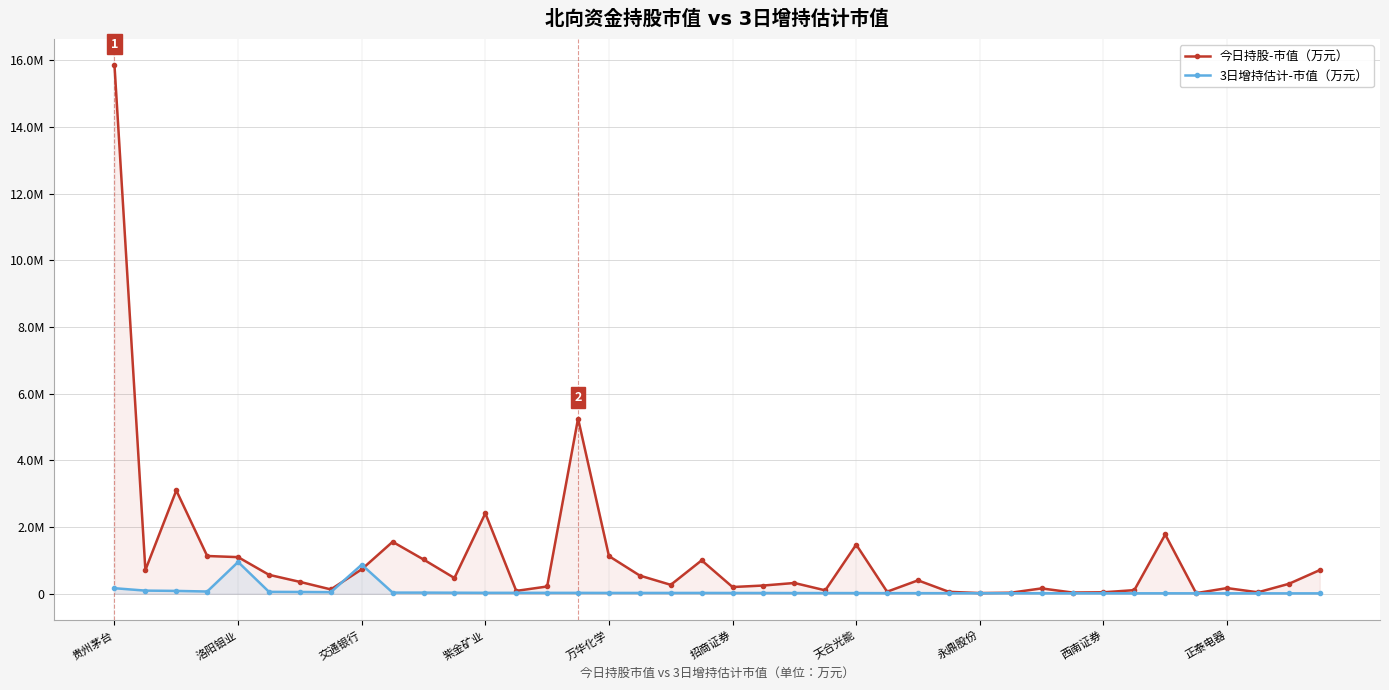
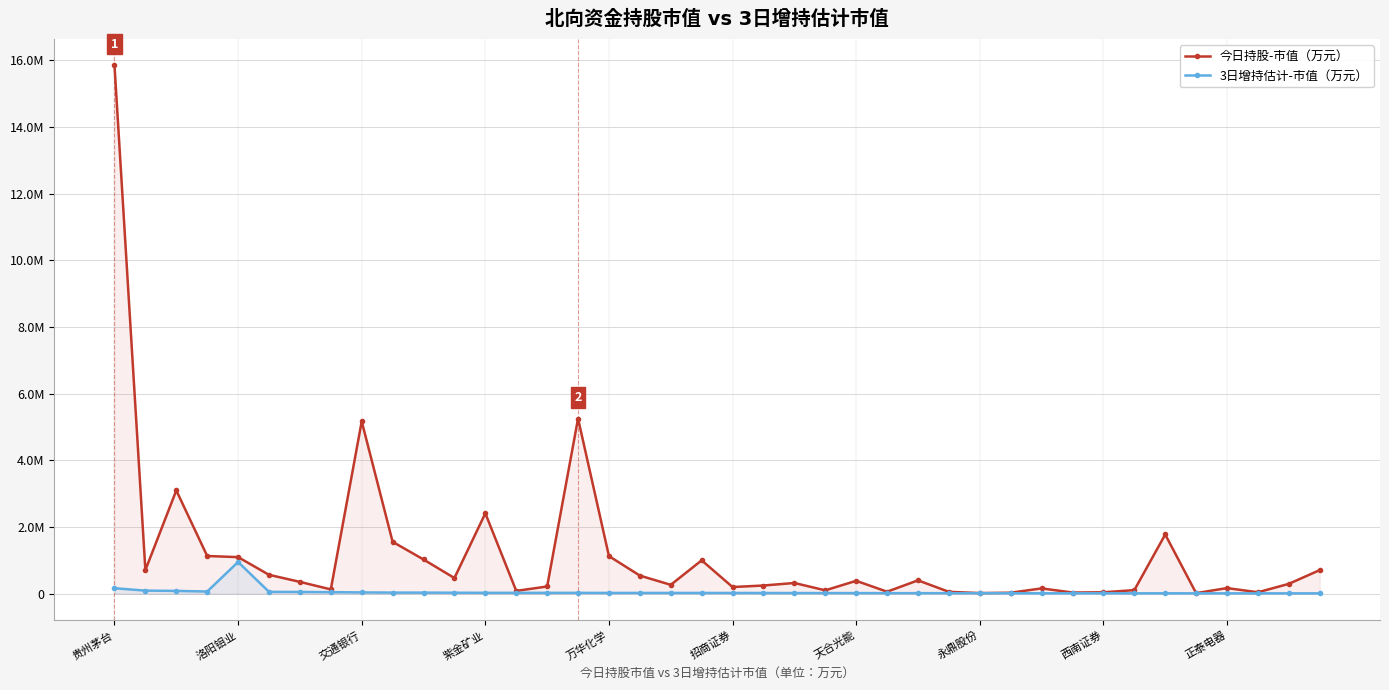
今日持股-市值（万元）, 交通银行: 700000 -> 5200000
3日增持估计-市值（万元）, 交通银行: 900000 -> 0
今日持股-市值（万元）, 天合光能: 1500000 -> 400000
